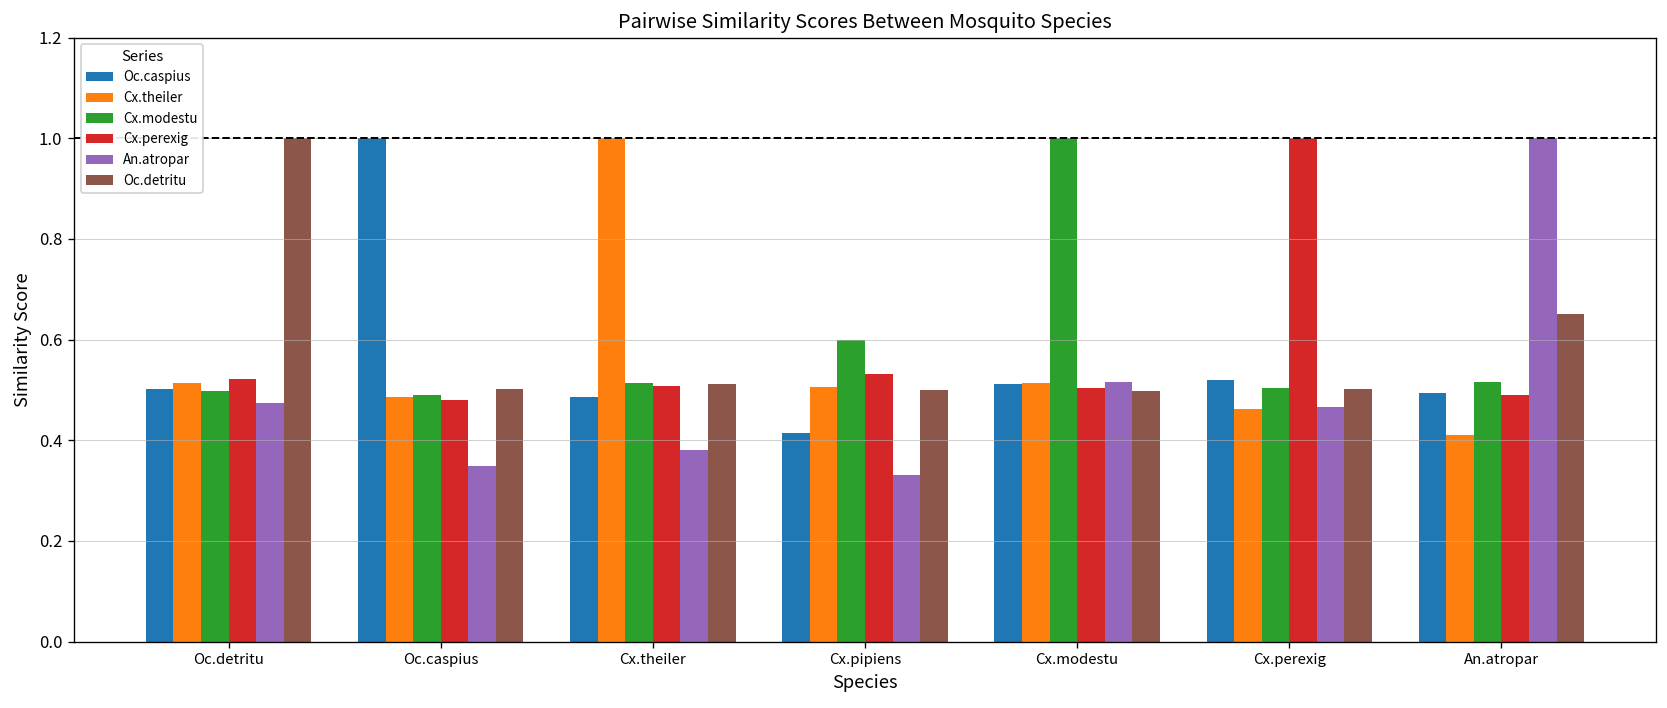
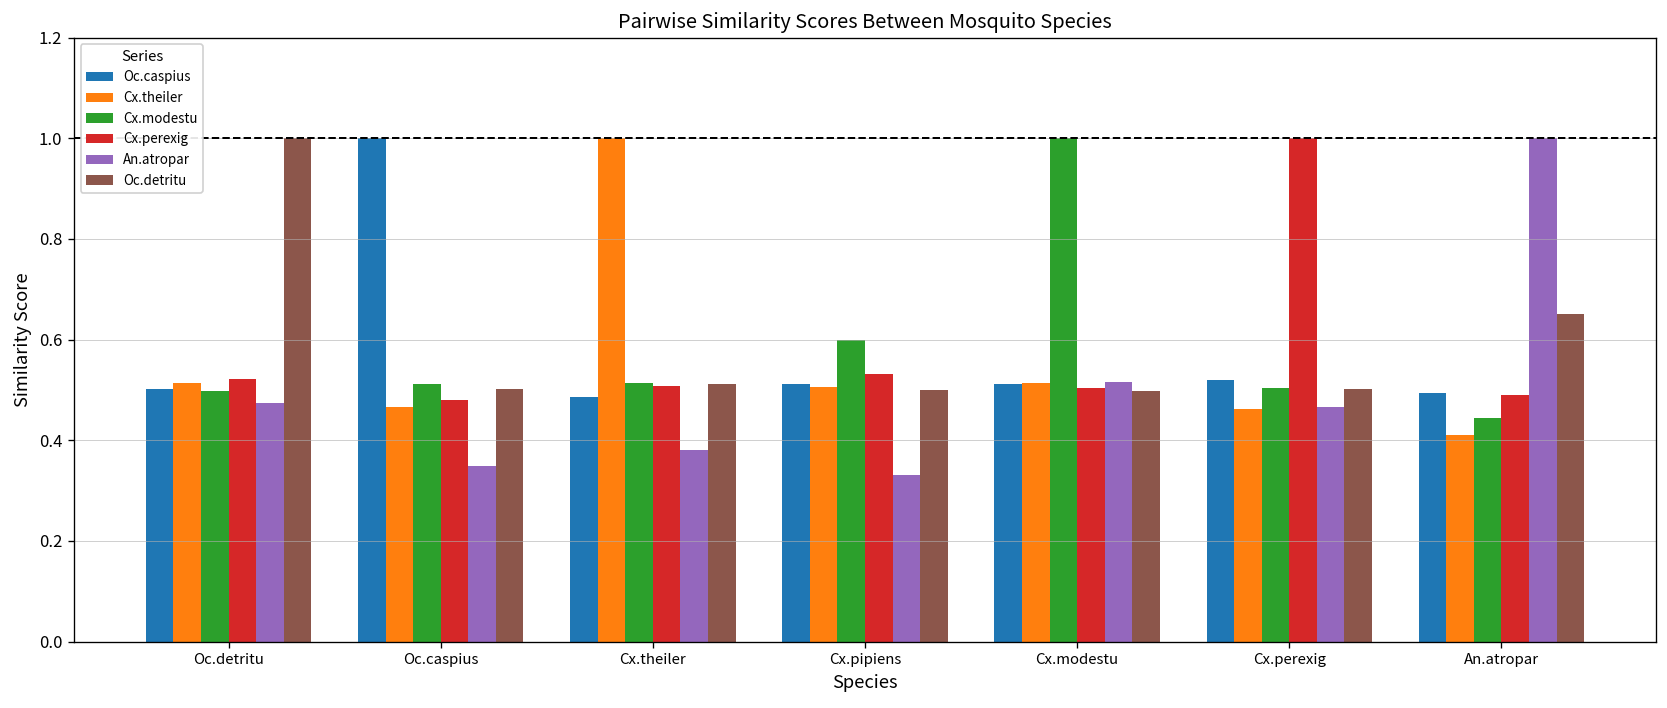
Cx.theiler, Oc.caspius: 0.49 -> 0.47
Cx.modestu, Oc.caspius: 0.49 -> 0.51
Oc.caspius, Cx.pipiens: 0.42 -> 0.51
Cx.modestu, An.atropar: 0.52 -> 0.44
